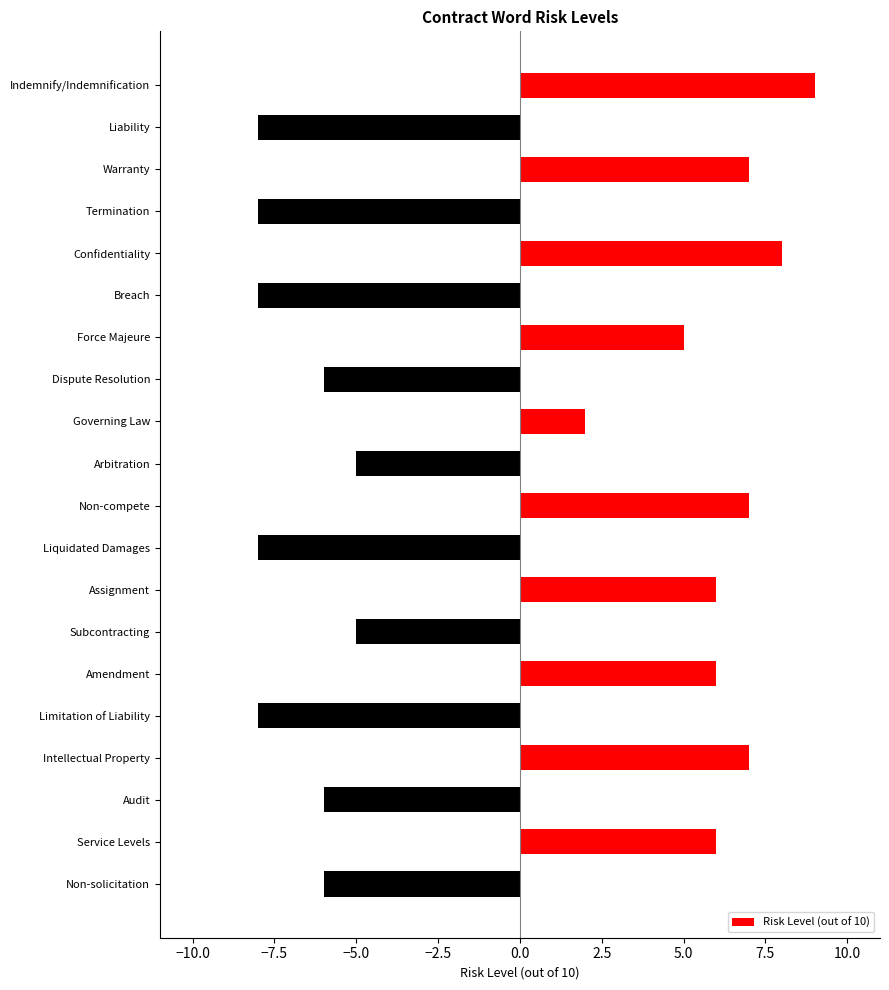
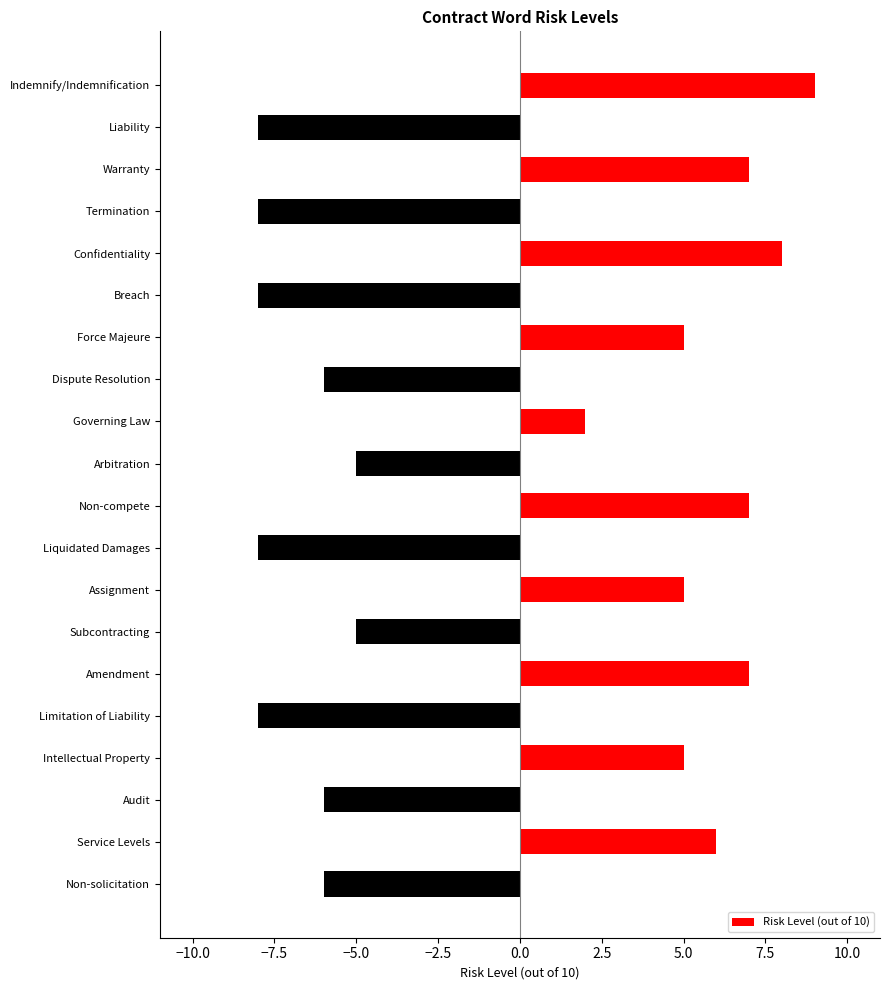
Assignment: 6 -> 5
Amendment: 6 -> 7
Intellectual Property: 7 -> 5
